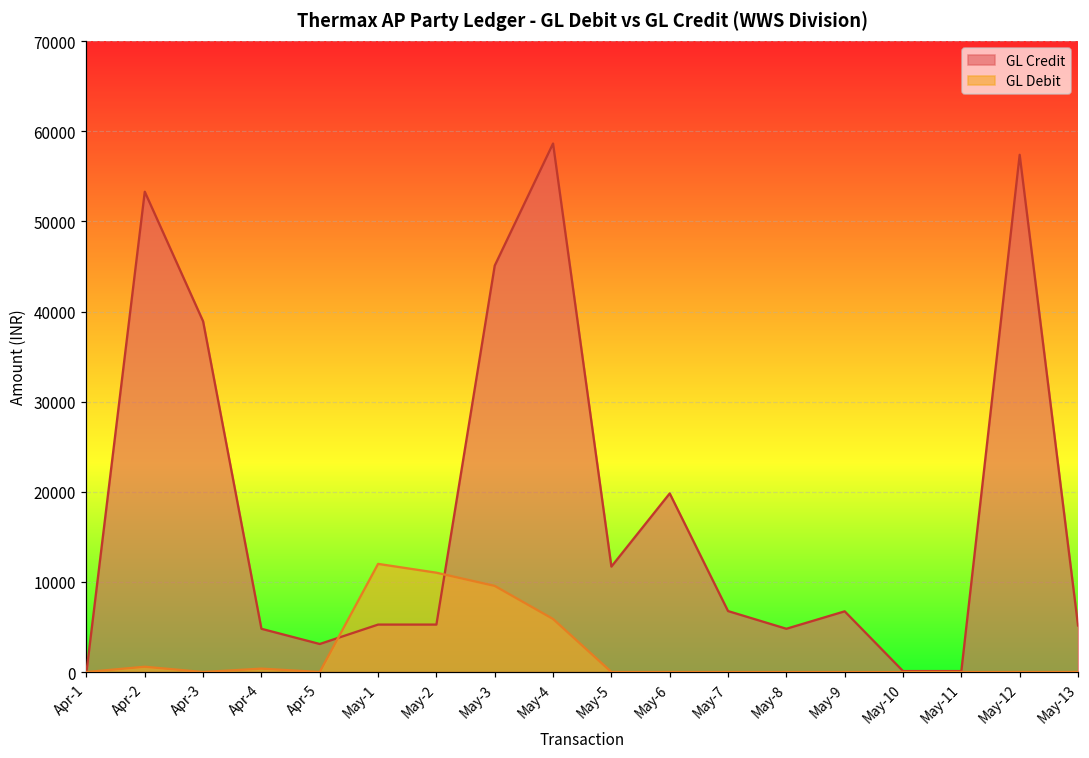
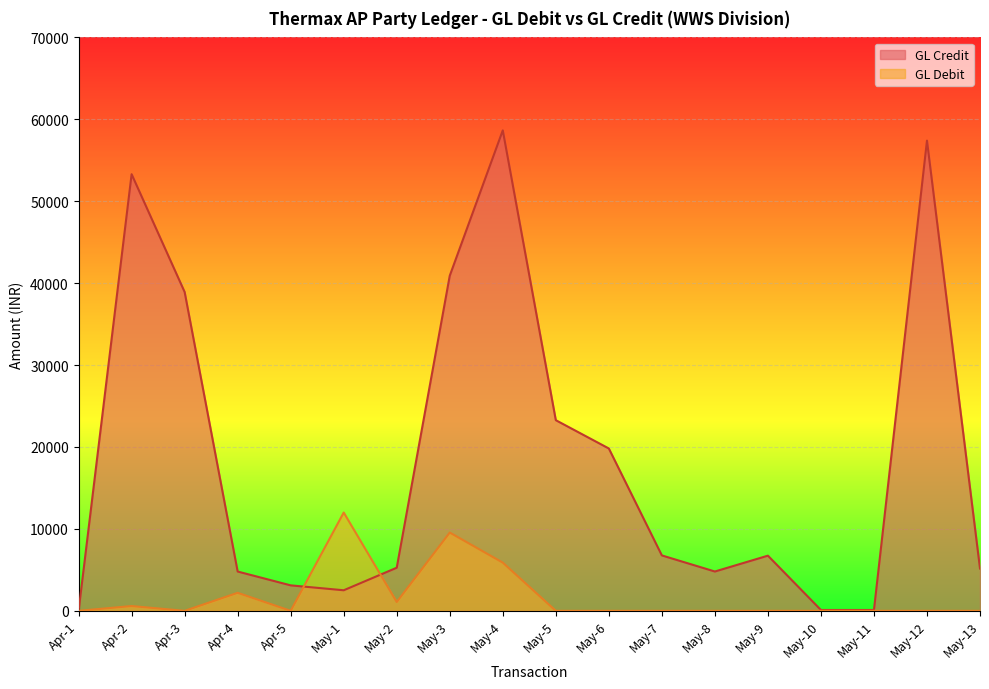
GL Debit, Apr-4: 0 -> 2000
GL Credit, May-1: 5000 -> 3000
GL Debit, May-2: 11000 -> 1000
GL Credit, May-3: 45000 -> 41000
GL Credit, May-5: 12000 -> 23000
